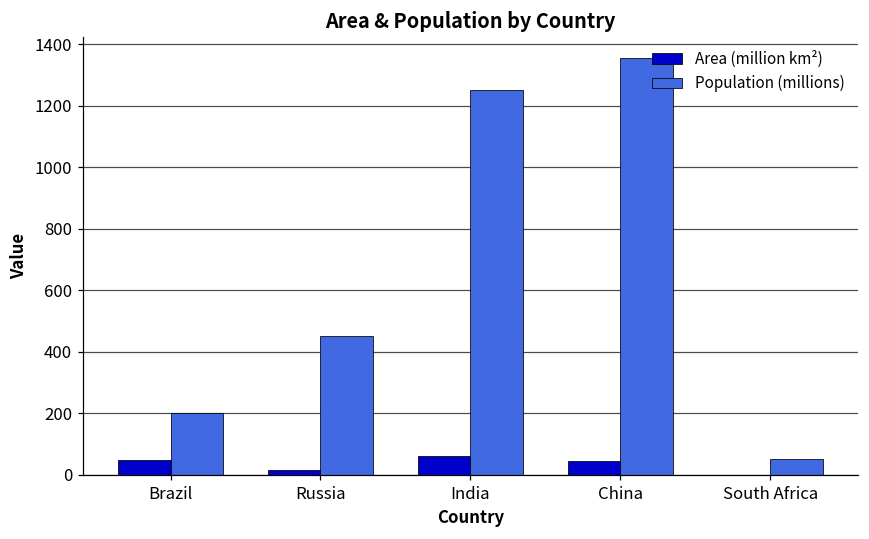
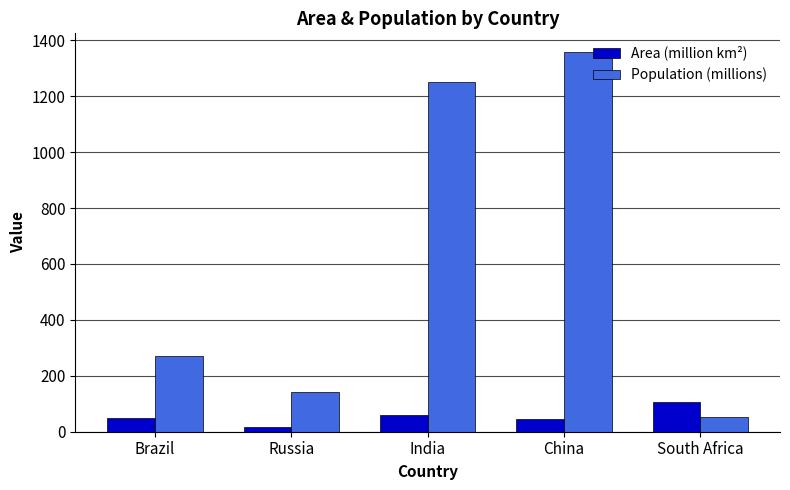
Population (millions), Brazil: 200 -> 270
Population (millions), Russia: 450 -> 140
Area (million km²), South Africa: 0 -> 100
